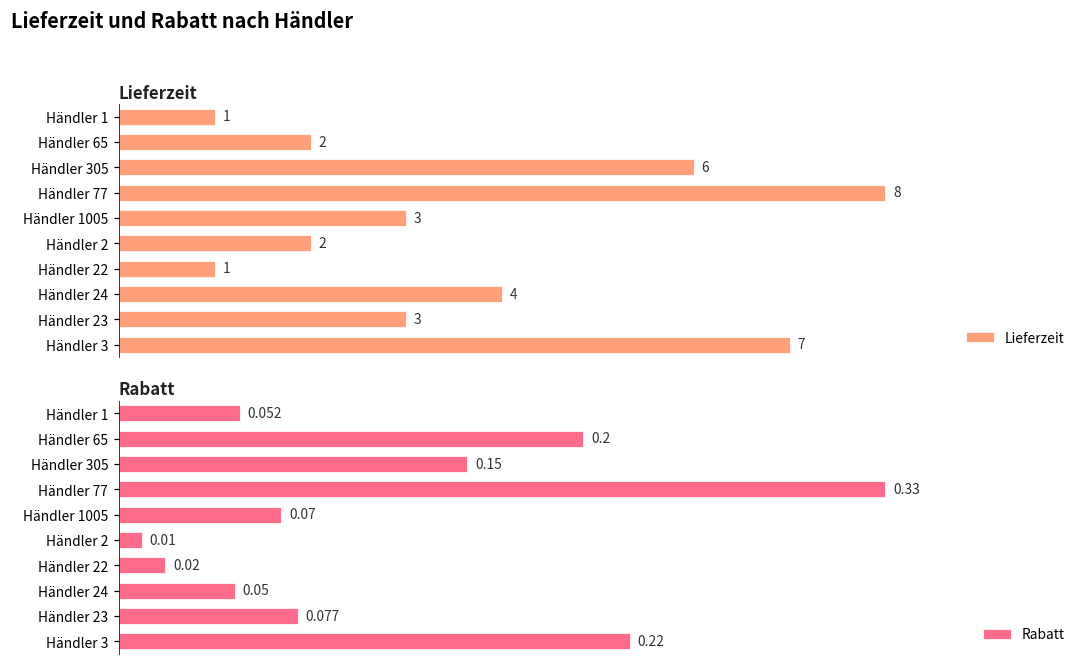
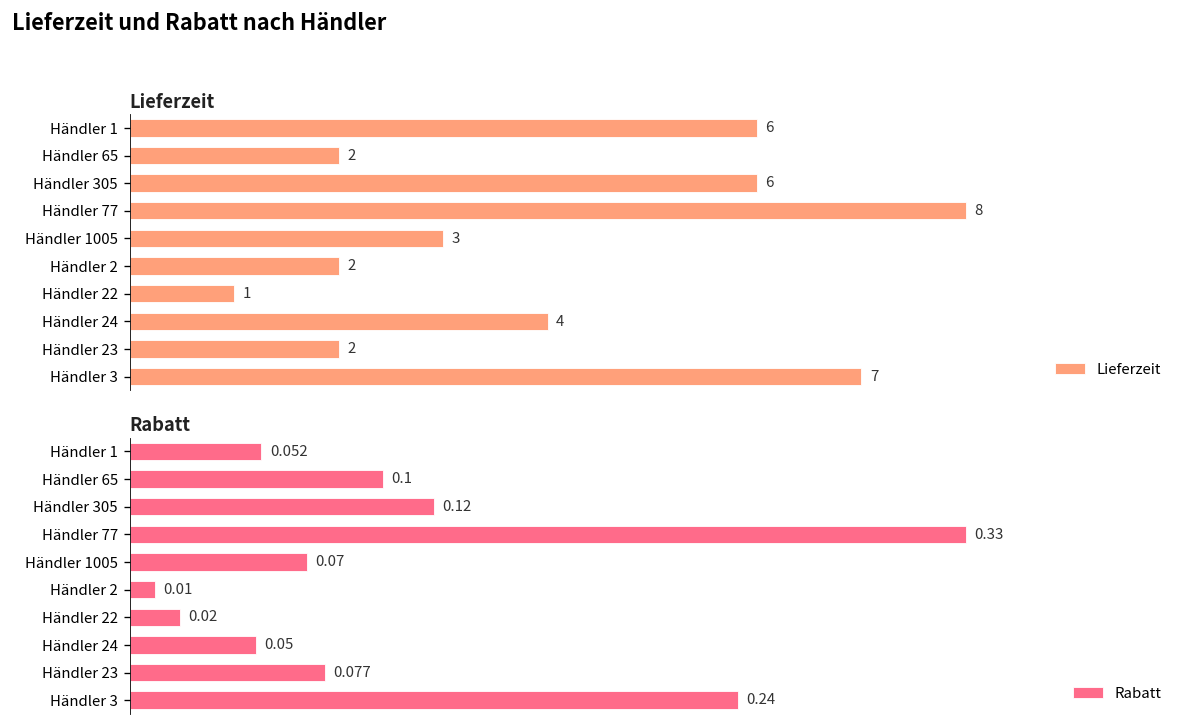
Lieferzeit, Händler 1: 1 -> 6
Lieferzeit, Händler 23: 3 -> 2
Rabatt, Händler 65: 0.2 -> 0.1
Rabatt, Händler 305: 0.15 -> 0.12
Rabatt, Händler 3: 0.22 -> 0.24
